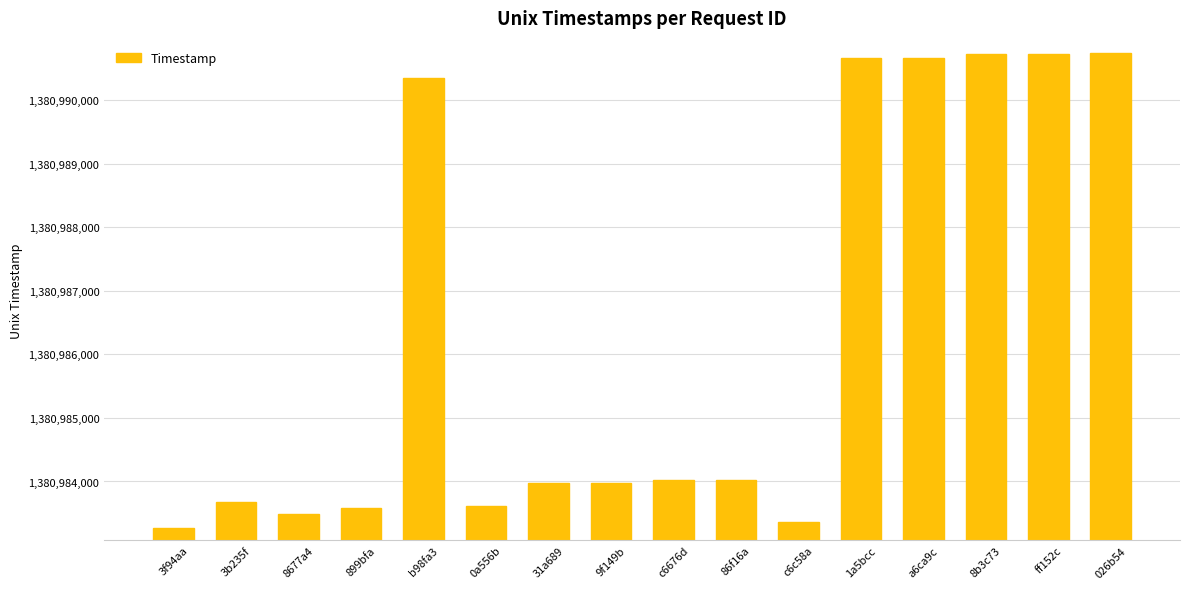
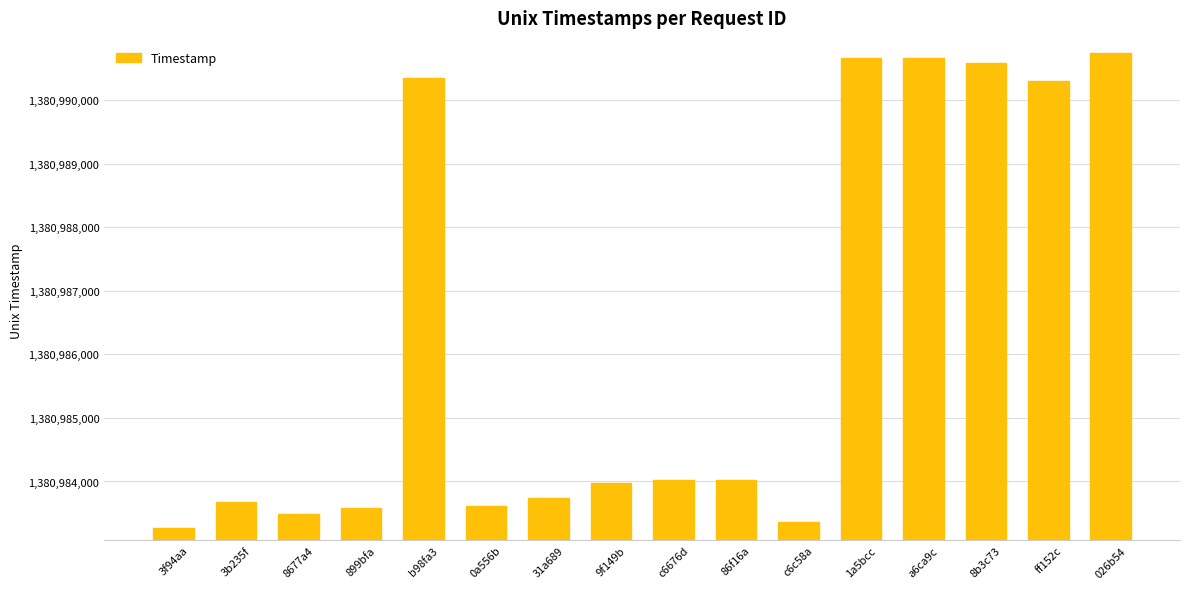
31a689: 1,380,984,000 -> 1,380,983,700
8b3c73: 1,380,990,700 -> 1,380,990,600
ff152c: 1,380,990,700 -> 1,380,990,300
